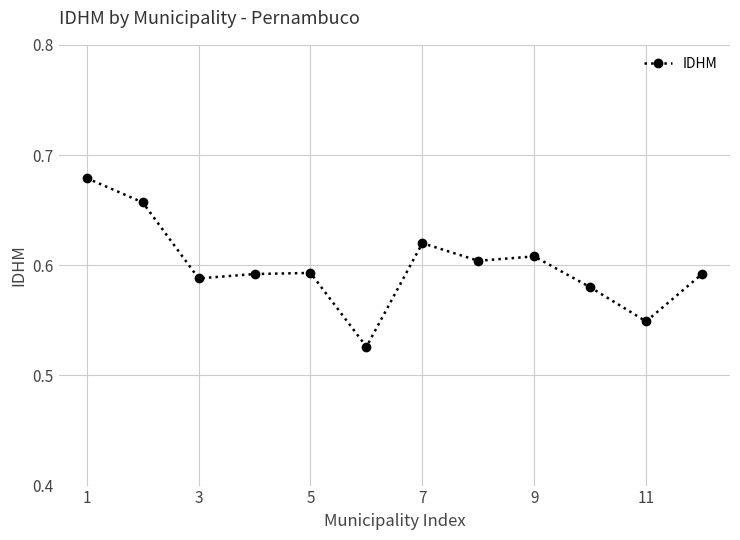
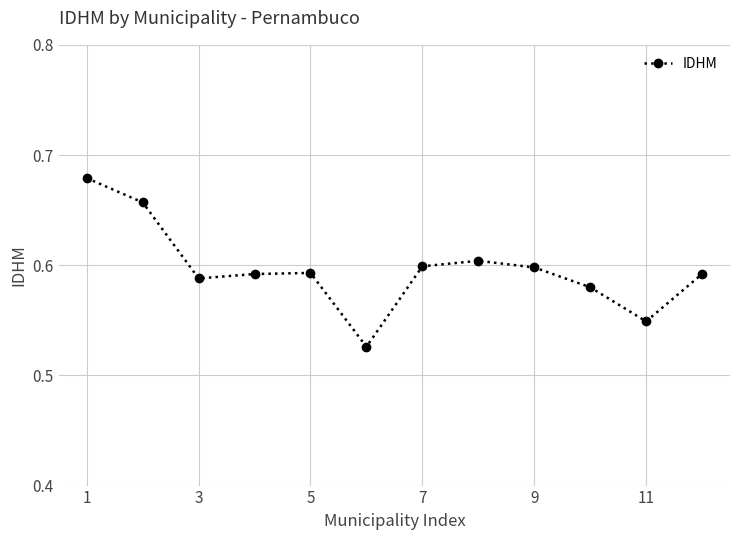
7: 0.620 -> 0.599
9: 0.608 -> 0.598
